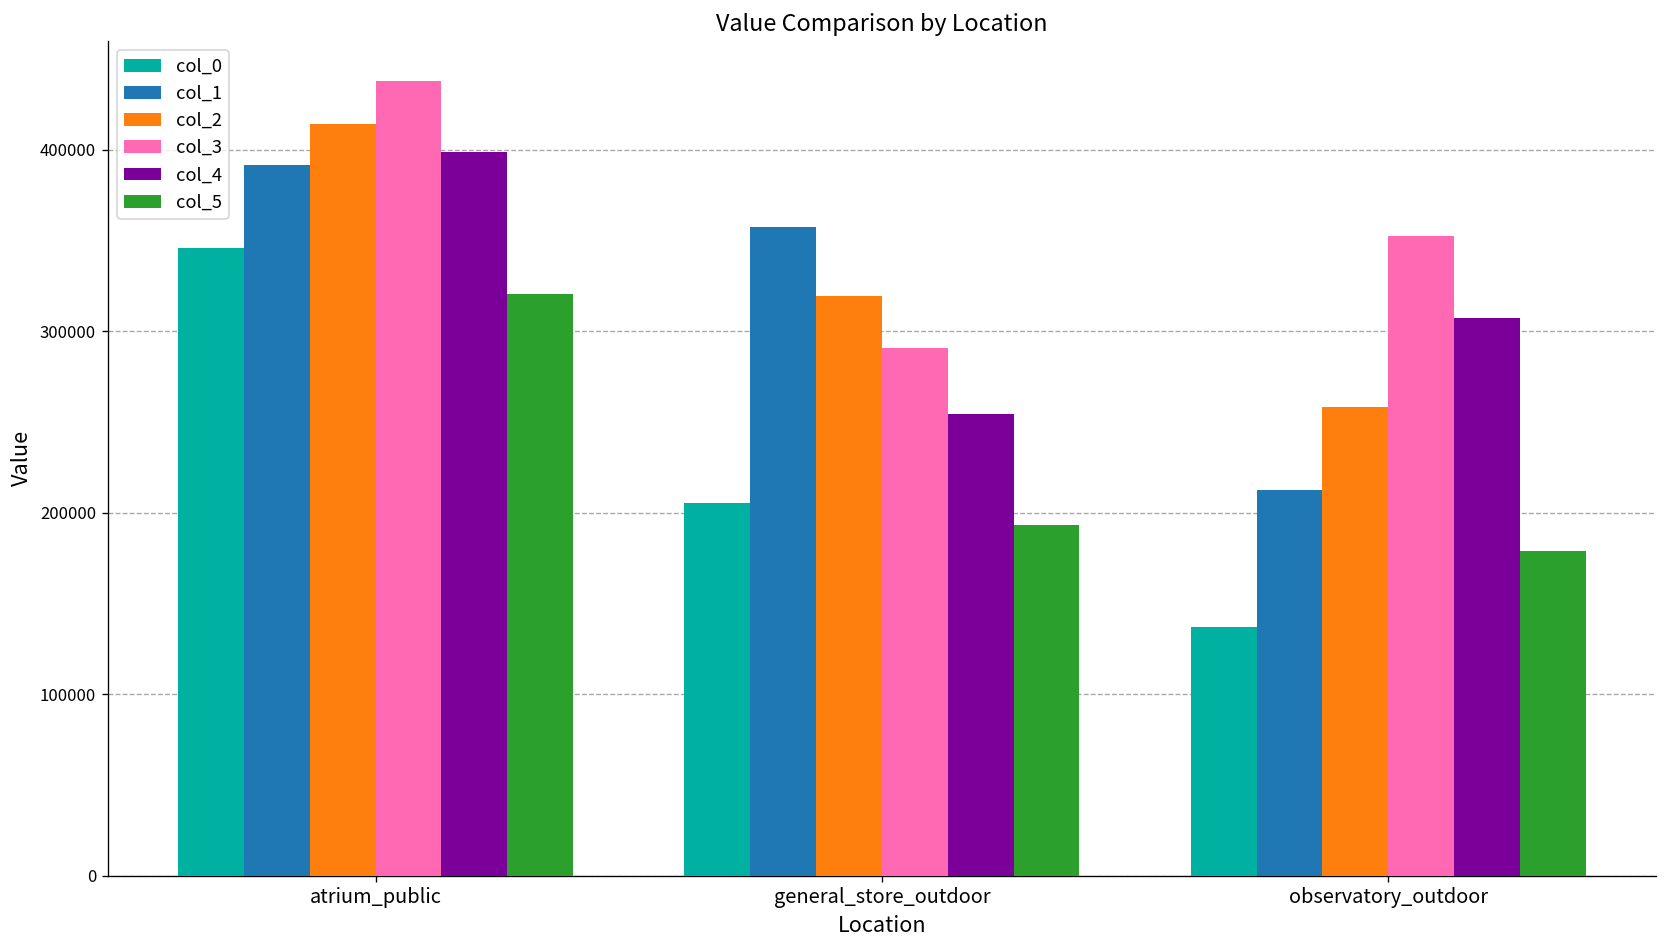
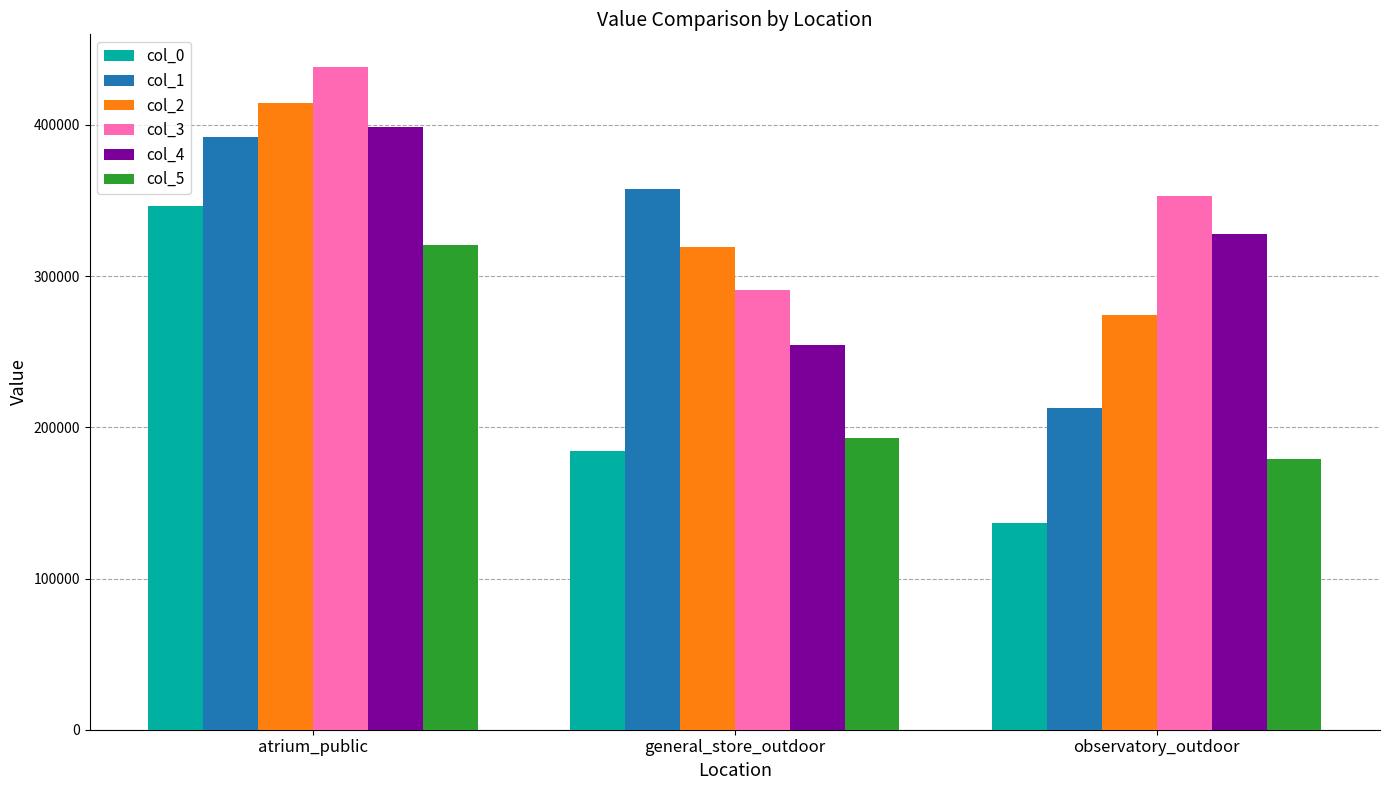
col_0, general_store_outdoor: 205000 -> 184000
col_2, observatory_outdoor: 258000 -> 274000
col_4, observatory_outdoor: 308000 -> 328000
